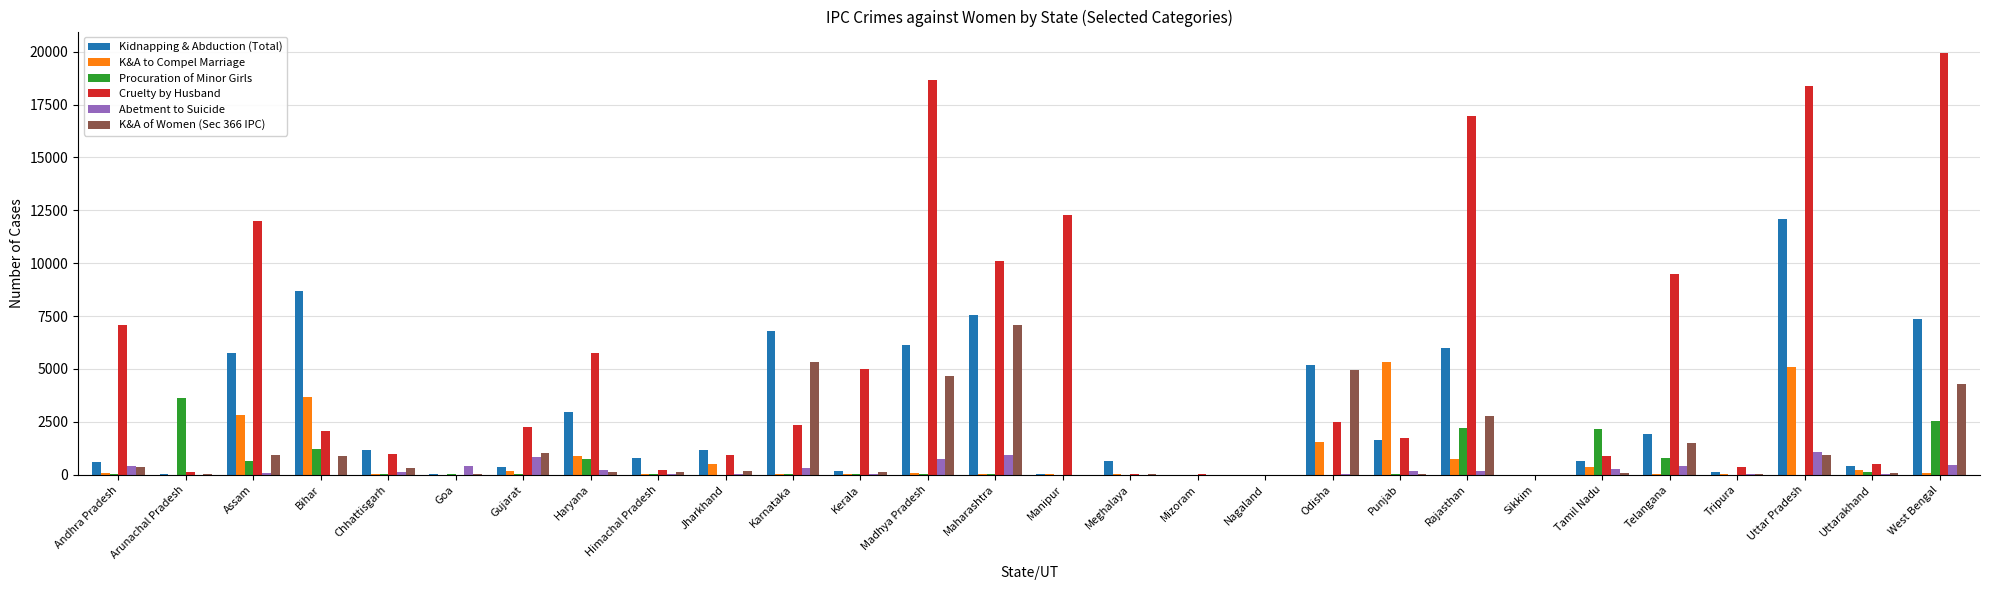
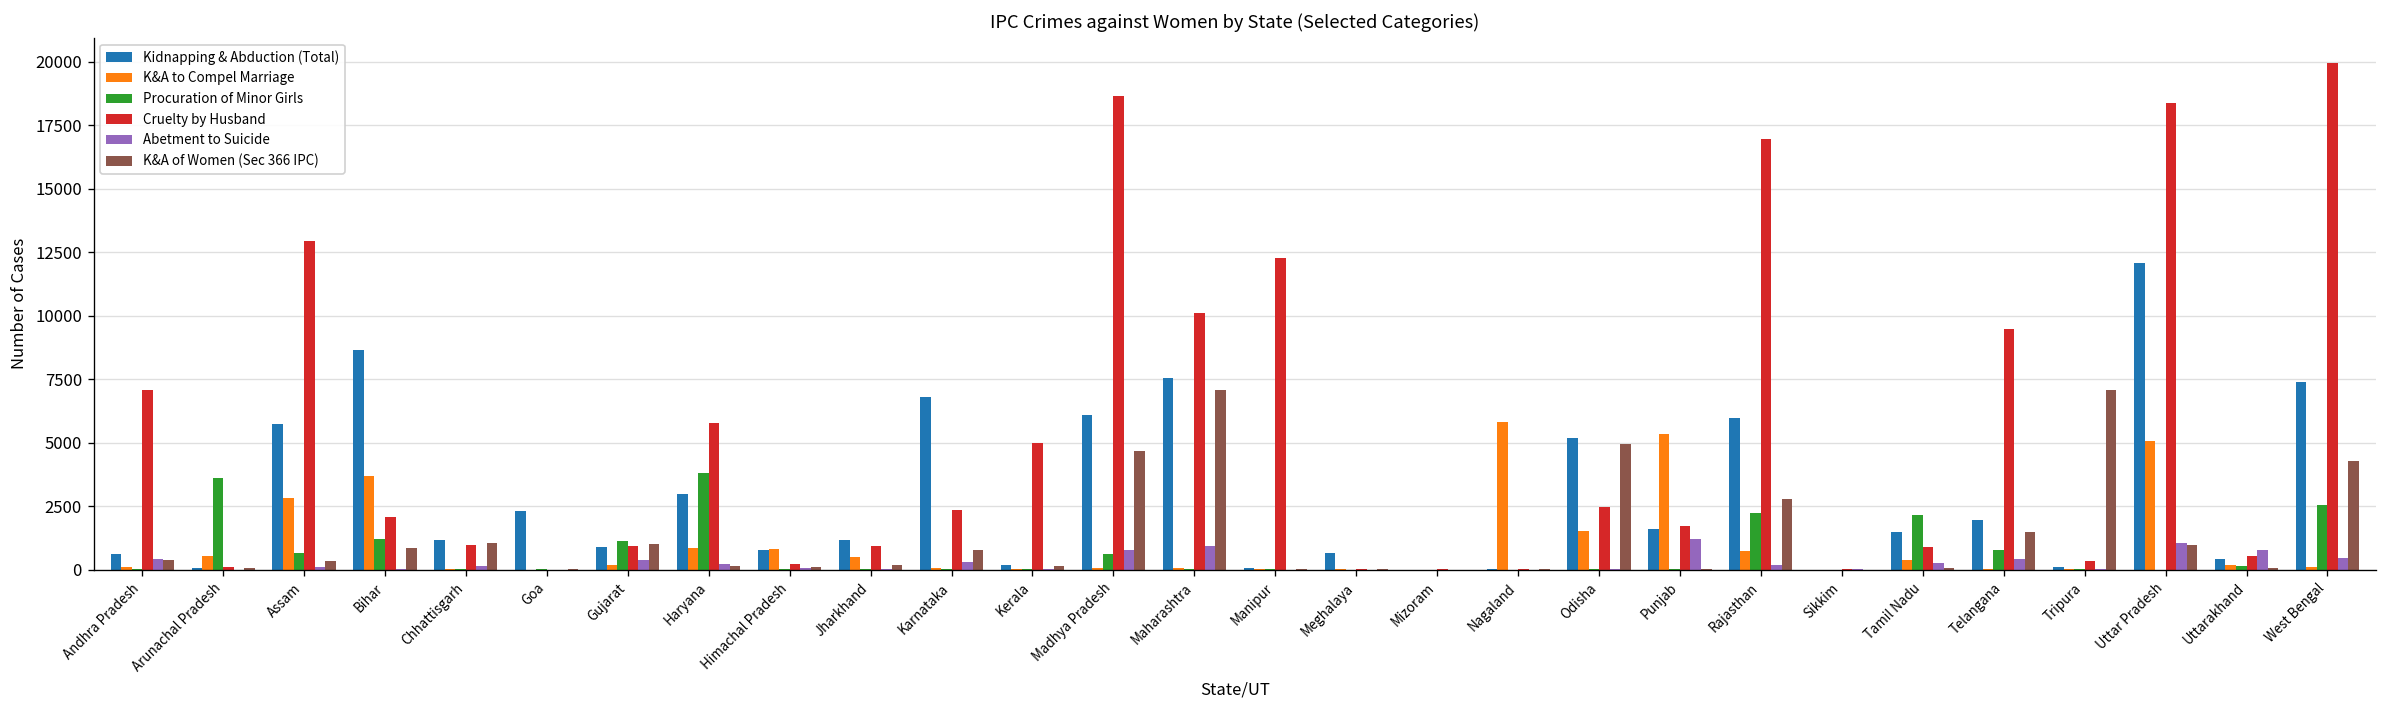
K&A to Compel Marriage, Arunachal Pradesh: 0 -> 500
Cruelty by Husband, Assam: 12000 -> 13000
K&A of Women (Sec 366 IPC), Assam: 900 -> 400
K&A of Women (Sec 366 IPC), Chhattisgarh: 300 -> 1100
Kidnapping & Abduction (Total), Goa: 0 -> 2300
Abetment to Suicide, Goa: 400 -> 0
Kidnapping & Abduction (Total), Gujarat: 400 -> 900
Procuration of Minor Girls, Gujarat: 0 -> 1100
Cruelty by Husband, Gujarat: 2300 -> 900
Abetment to Suicide, Gujarat: 800 -> 400
Procuration of Minor Girls, Haryana: 700 -> 3800
K&A to Compel Marriage, Himachal Pradesh: 0 -> 800
K&A of Women (Sec 366 IPC), Karnataka: 5300 -> 800
Procuration of Minor Girls, Madhya Pradesh: 0 -> 600
K&A to Compel Marriage, Nagaland: 0 -> 5800
Abetment to Suicide, Punjab: 200 -> 1200
Kidnapping & Abduction (Total), Tamil Nadu: 600 -> 1500
K&A of Women (Sec 366 IPC), Tripura: 0 -> 7100
Abetment to Suicide, Uttarakhand: 0 -> 800
